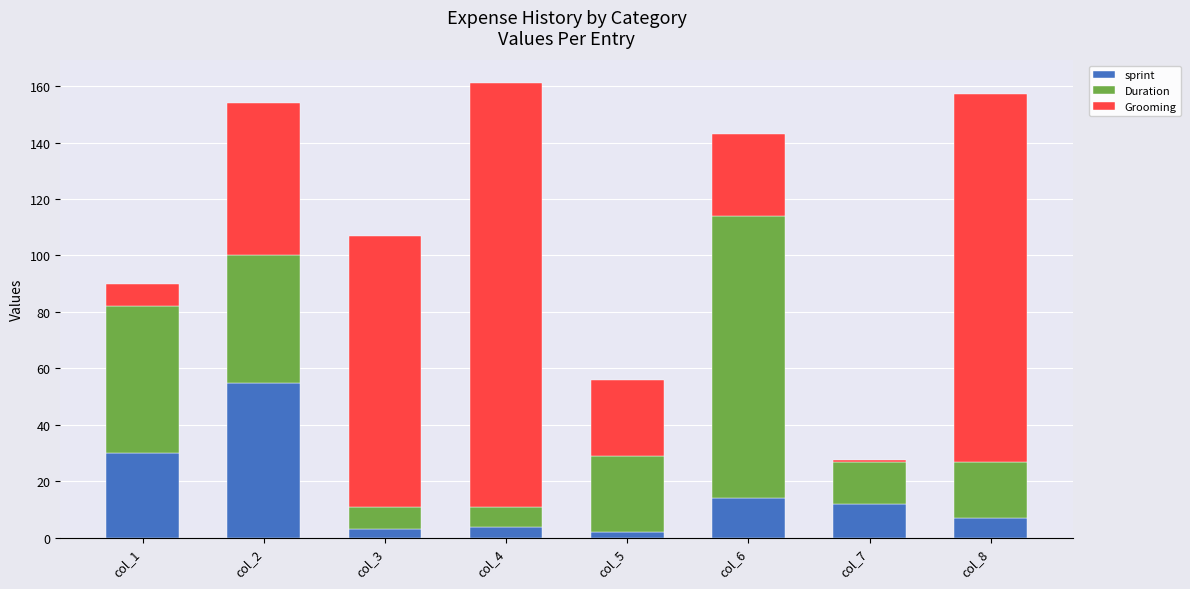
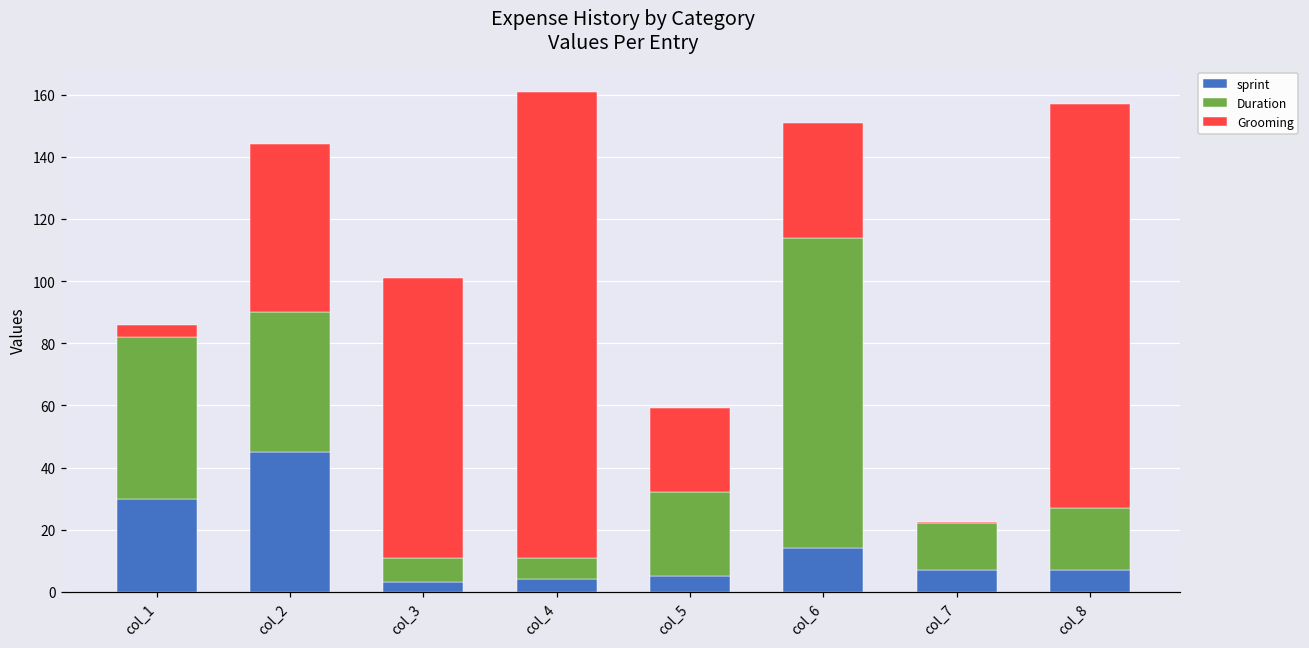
Grooming, col_1: 8 -> 4
sprint, col_2: 55 -> 45
Grooming, col_3: 96 -> 90
sprint, col_5: 2 -> 5
Grooming, col_6: 29 -> 37
sprint, col_7: 12 -> 7
